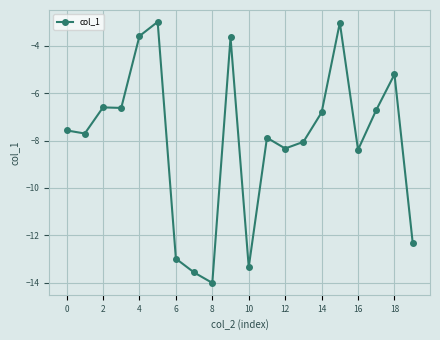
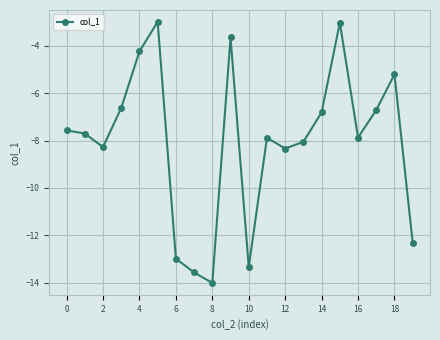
2: -6.6 -> -8.3
4: -3.6 -> -4.2
16: -8.4 -> -7.9
